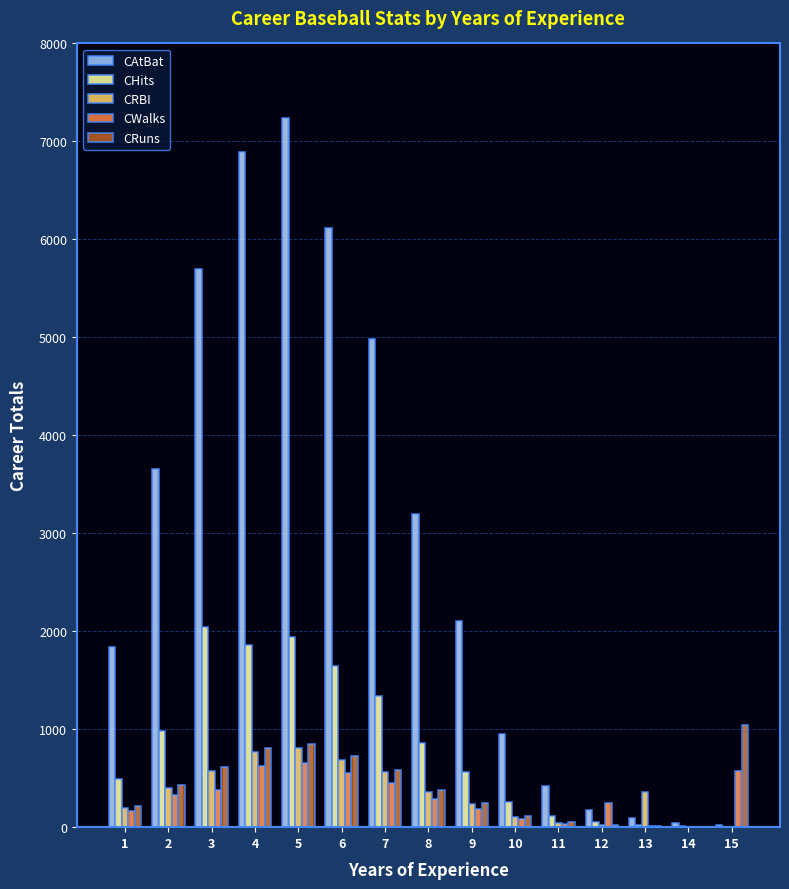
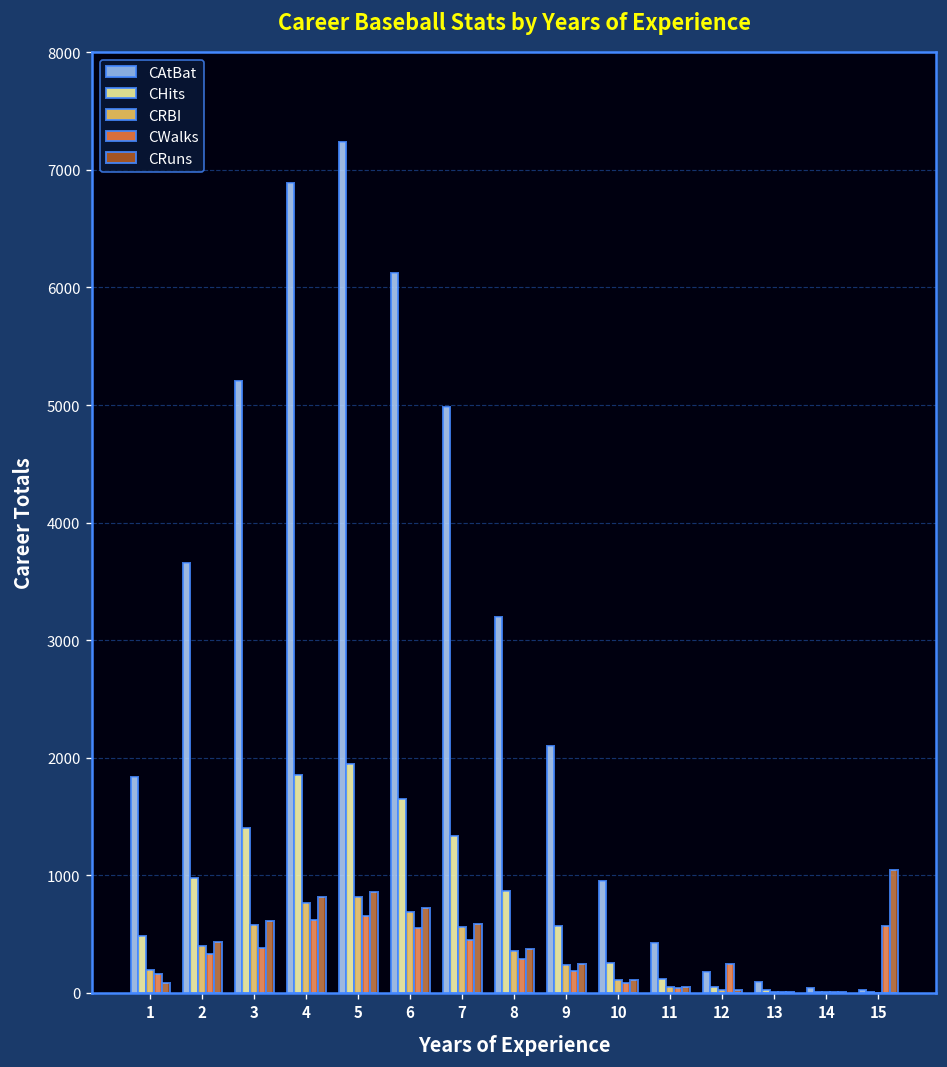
CRuns, 1: 200 -> 100
CAtBat, 3: 5700 -> 5200
CHits, 3: 2000 -> 1400
CRBI, 13: 400 -> 0
